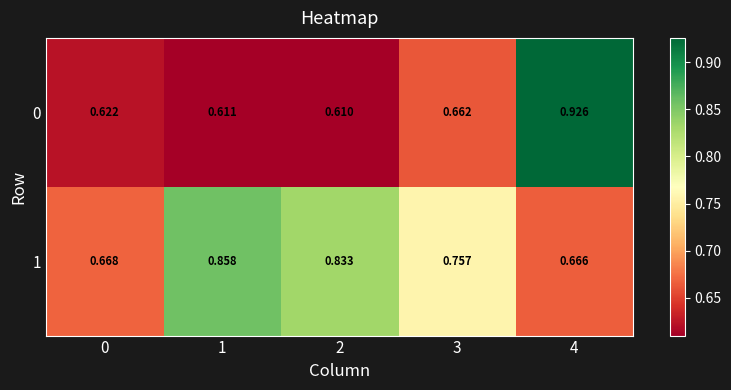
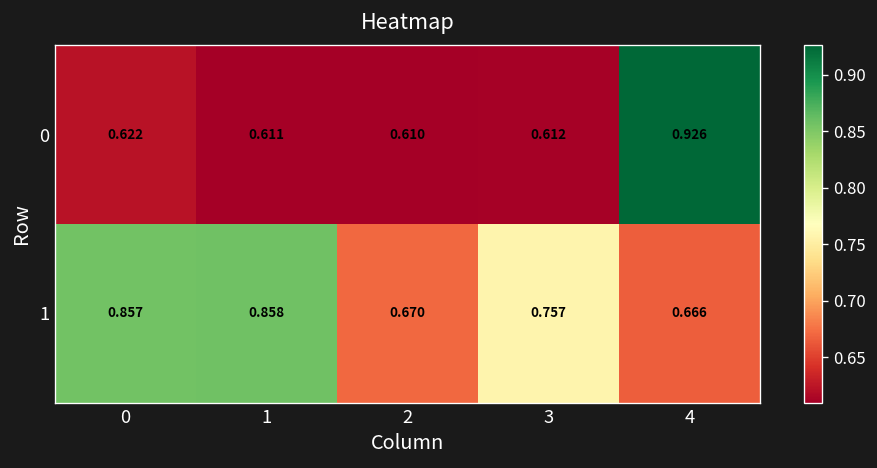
0, 3: 0.662 -> 0.612
1, 0: 0.668 -> 0.857
1, 2: 0.833 -> 0.670
